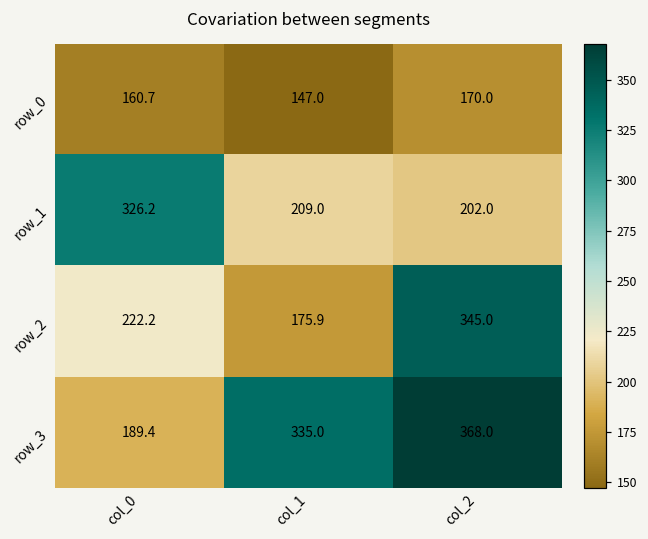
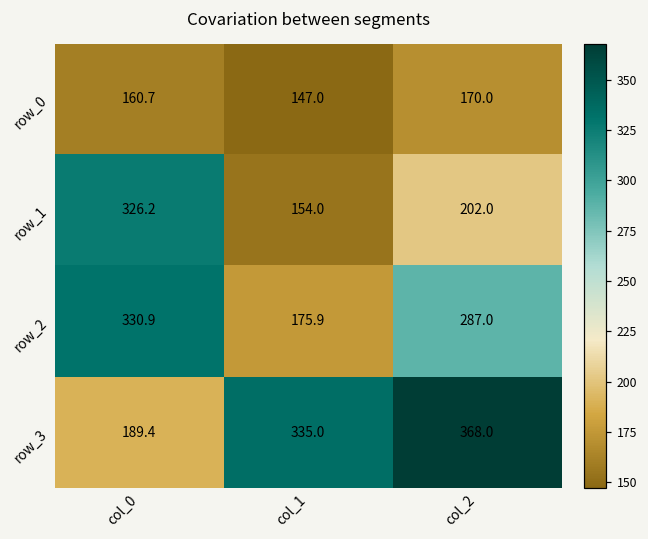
row_1, col_1: 209.0 -> 154.0
row_2, col_0: 222.2 -> 330.9
row_2, col_2: 345.0 -> 287.0
